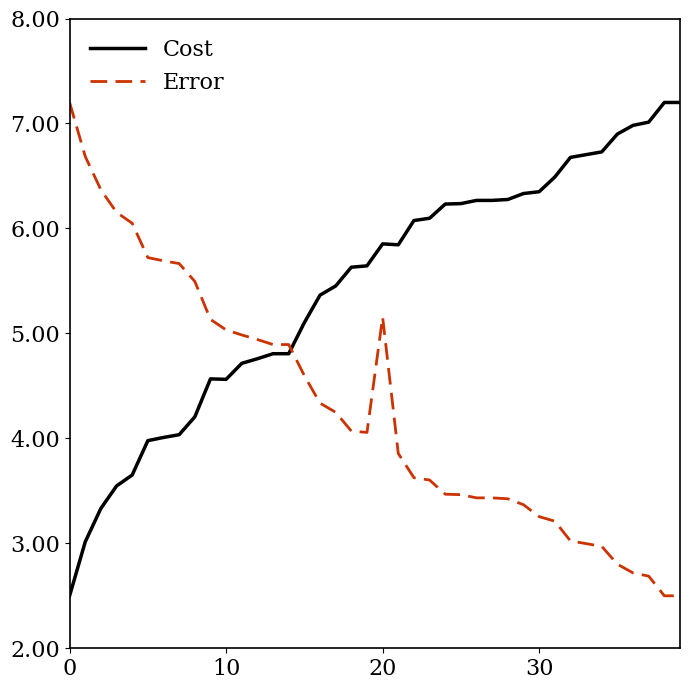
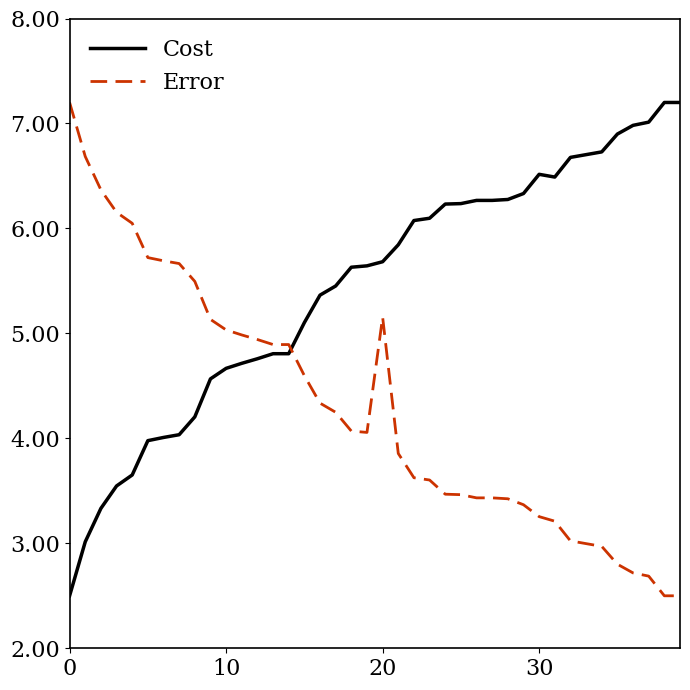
Cost, 10: 4.56 -> 4.67
Cost, 20: 5.85 -> 5.68
Cost, 30: 6.35 -> 6.52
